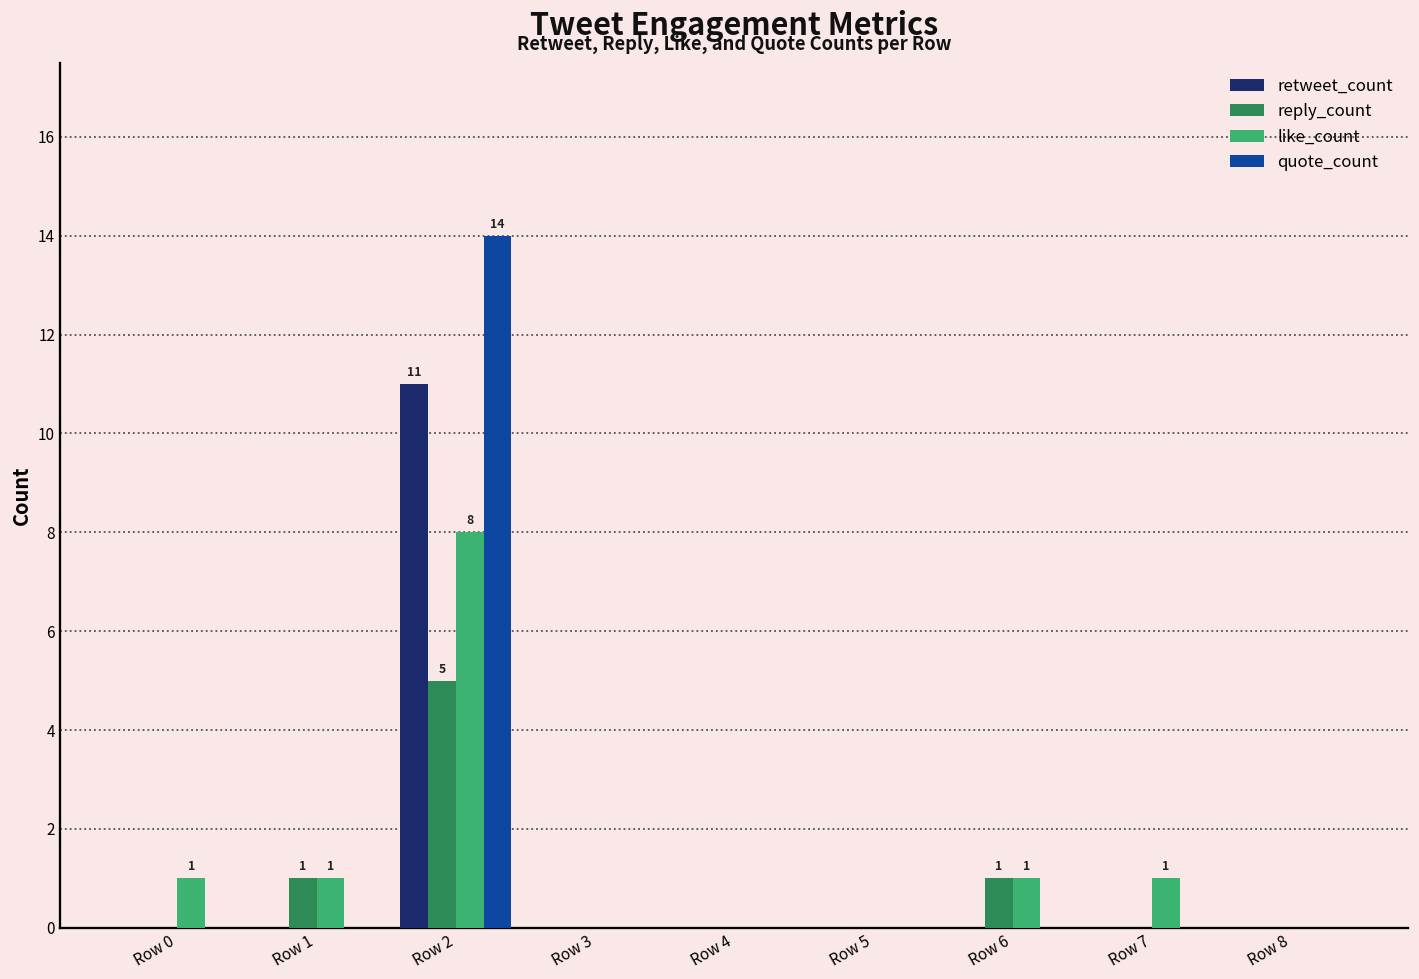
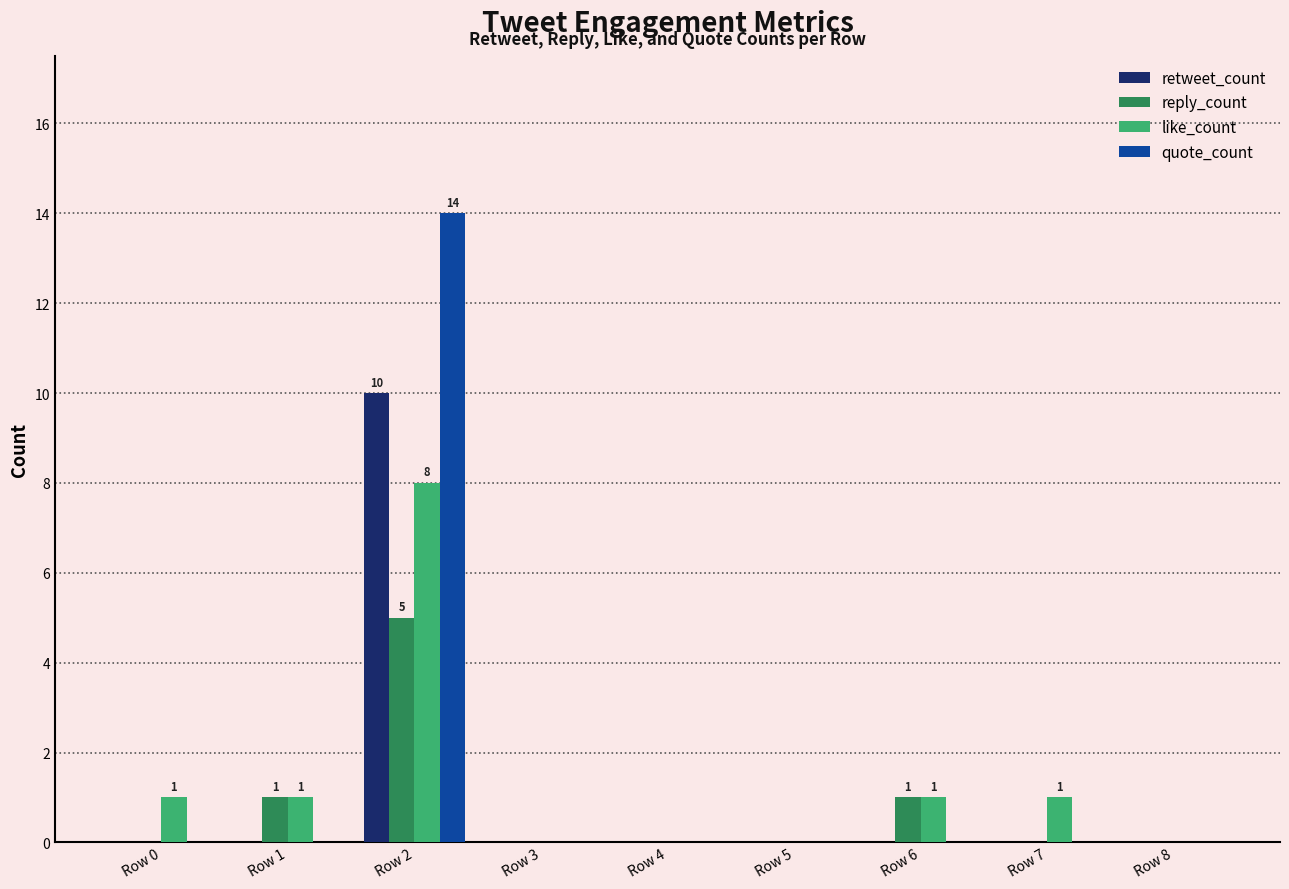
retweet_count, Row 2: 11 -> 10
